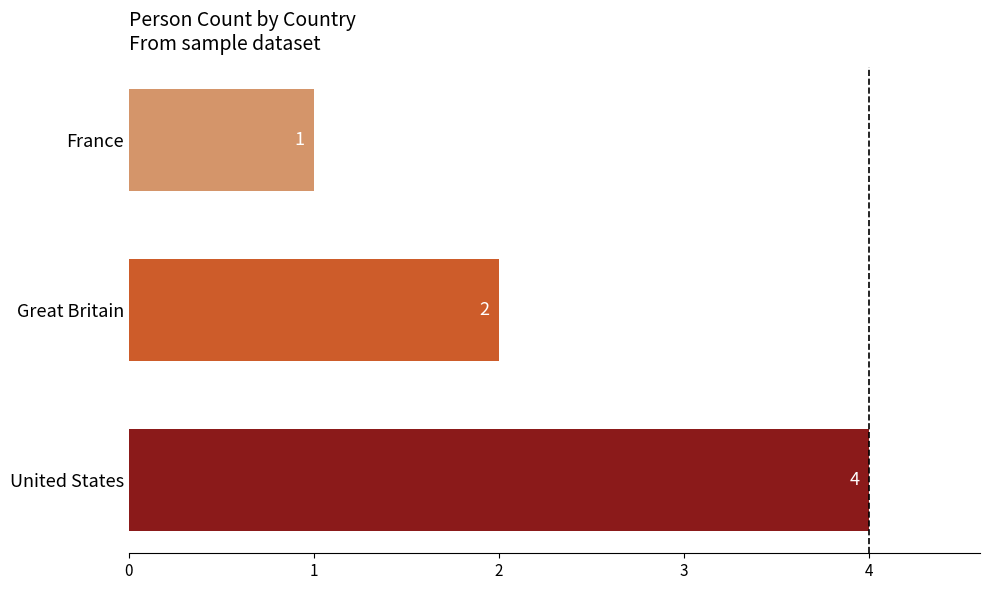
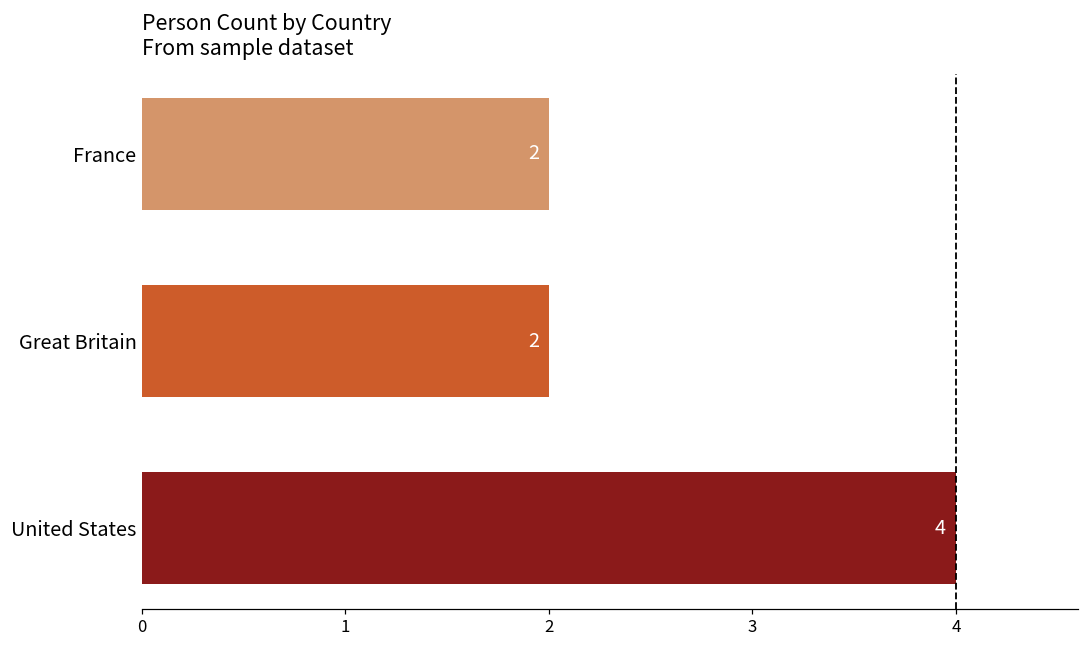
France: 1 -> 2
